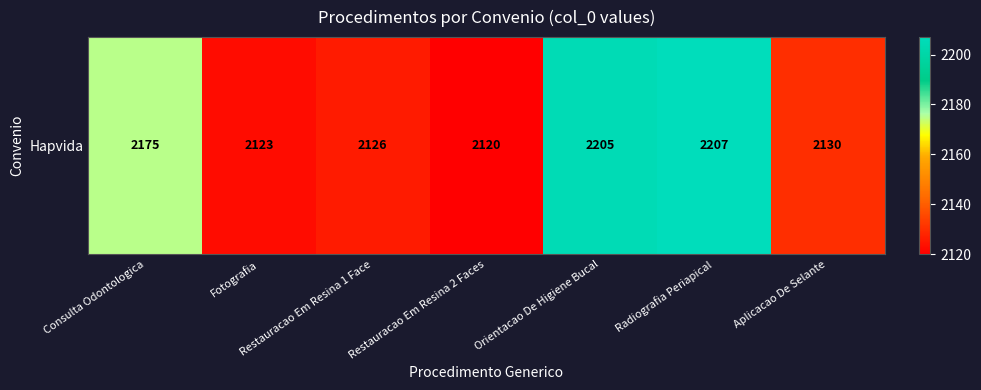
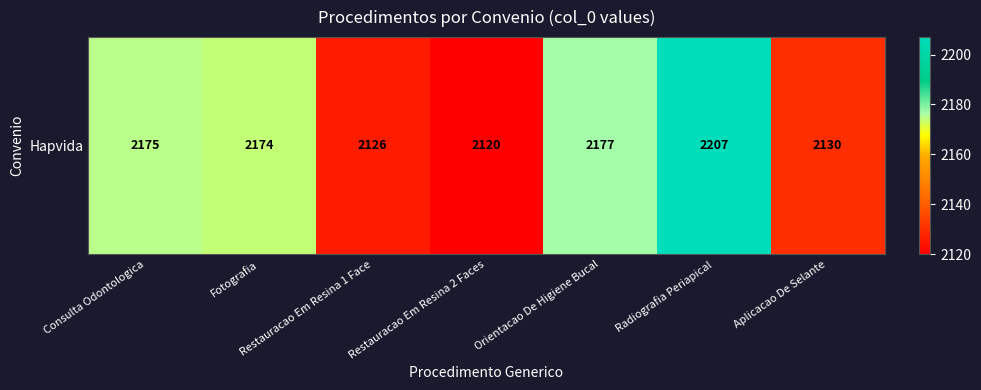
Hapvida, Fotografia: 2123 -> 2174
Hapvida, Orientacao De Higiene Bucal: 2205 -> 2177
